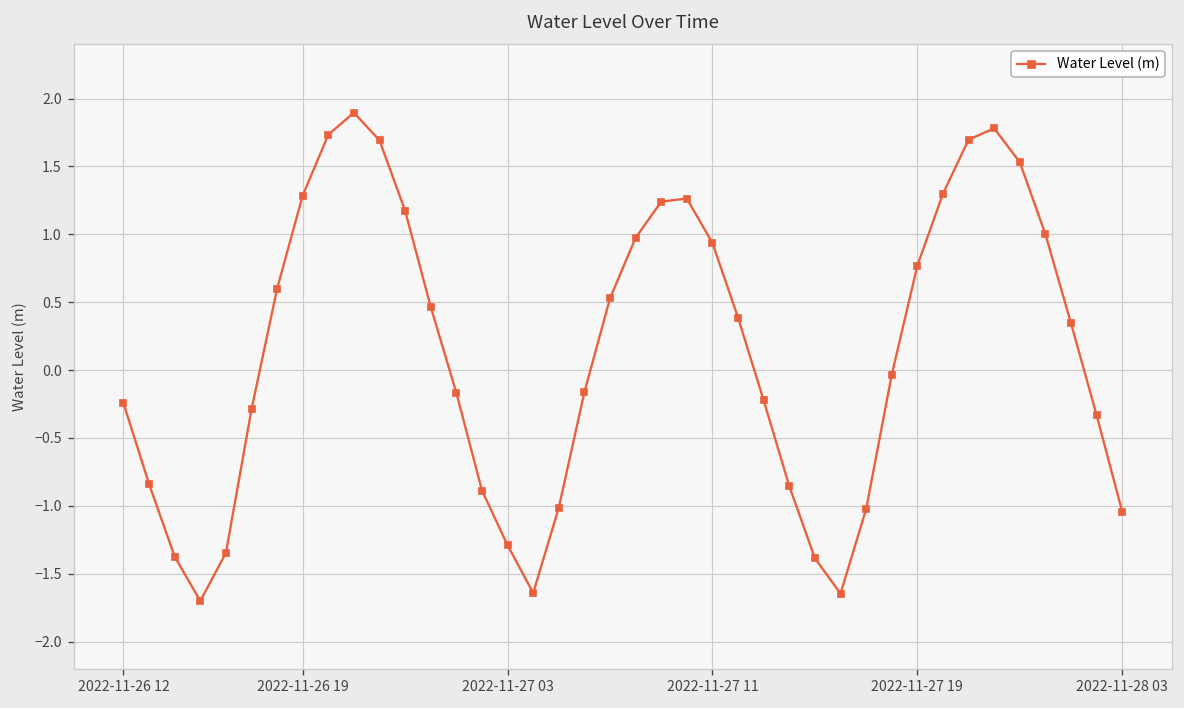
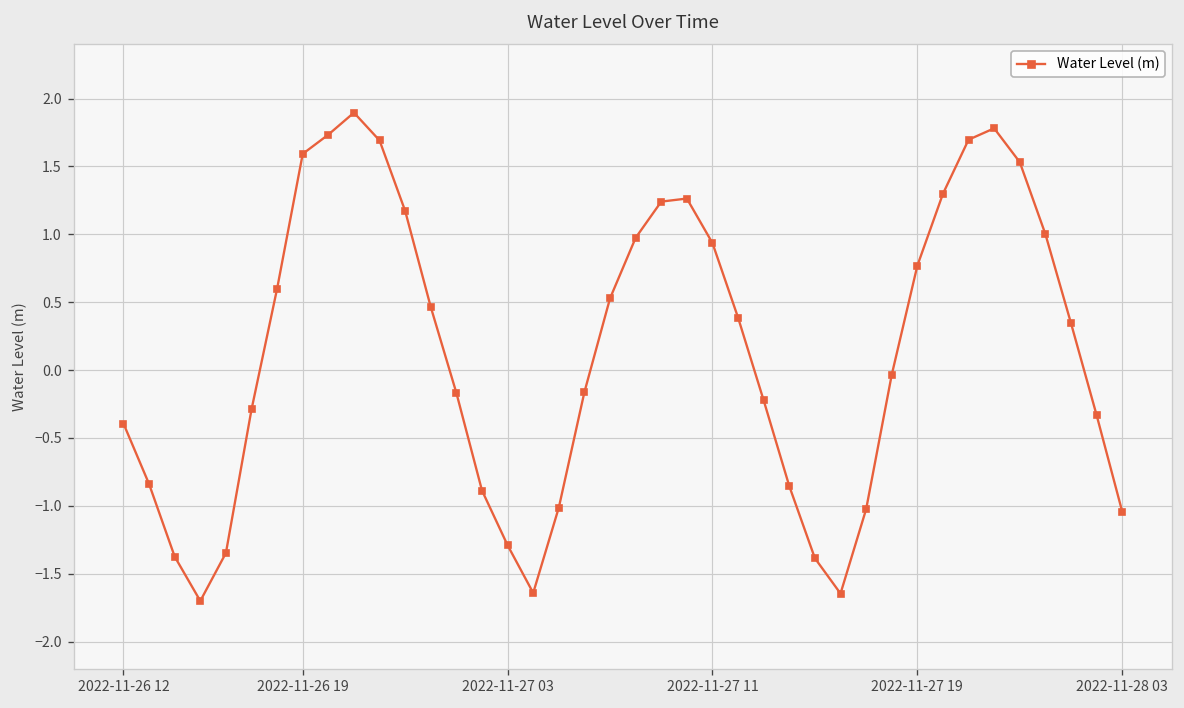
2022-11-26 12: -0.24 -> -0.39
2022-11-26 19: 1.29 -> 1.59
